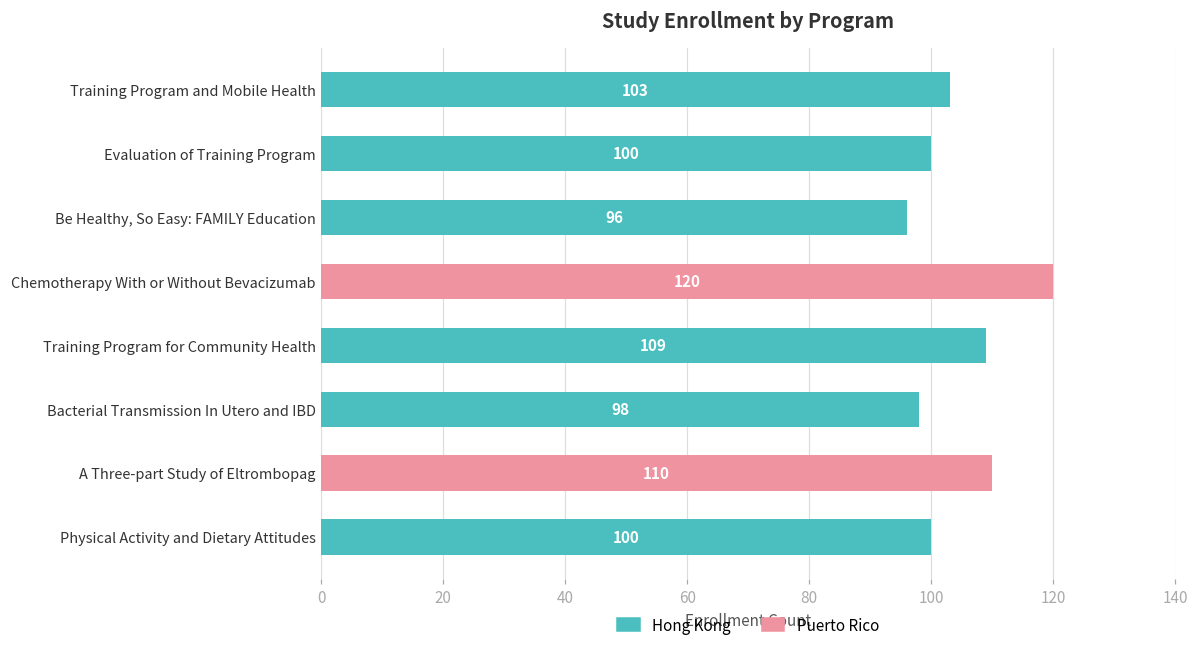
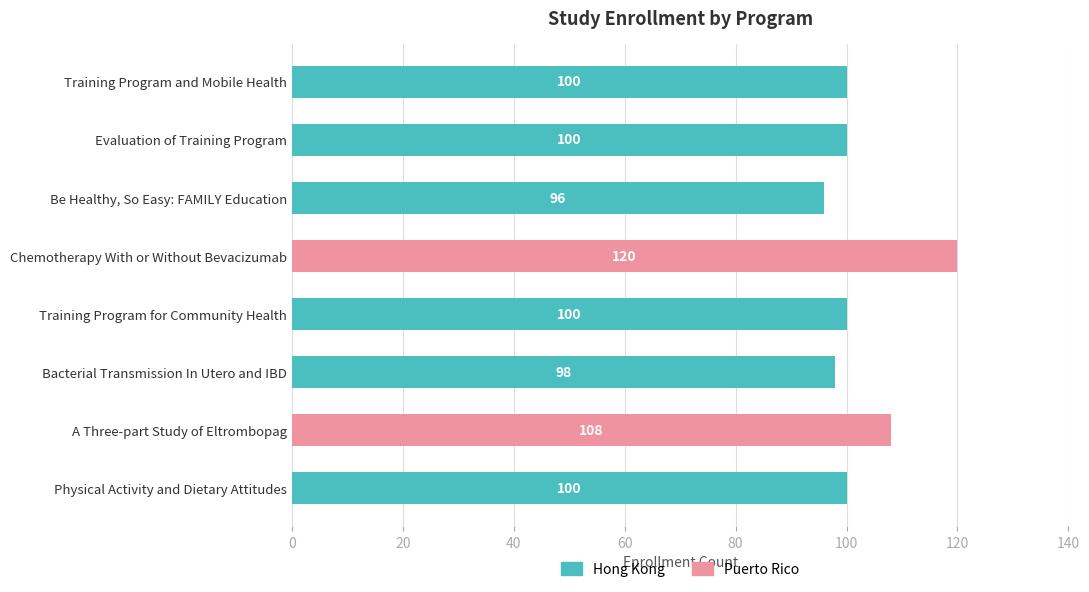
Training Program and Mobile Health: 103 -> 100
Training Program for Community Health: 109 -> 100
A Three-part Study of Eltrombopag: 110 -> 108
